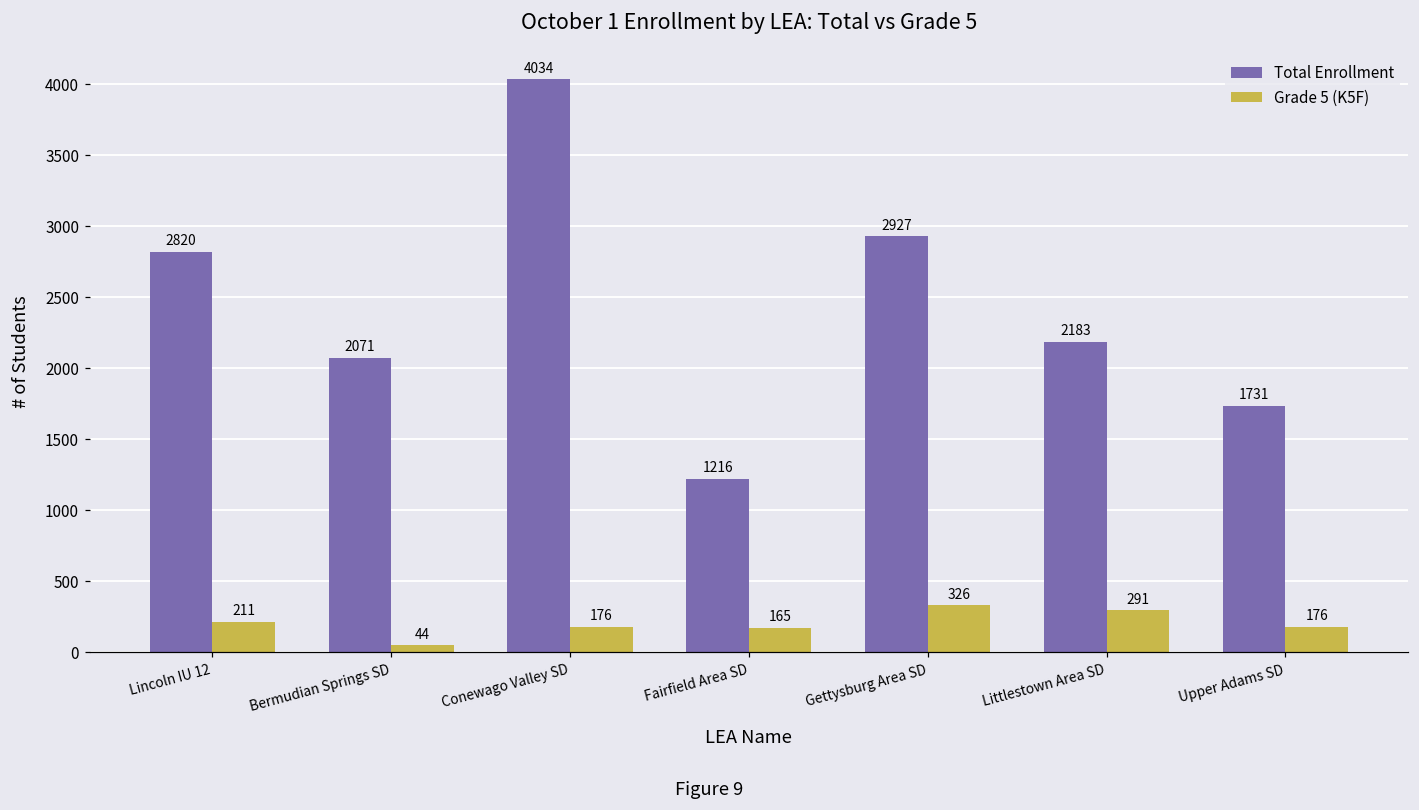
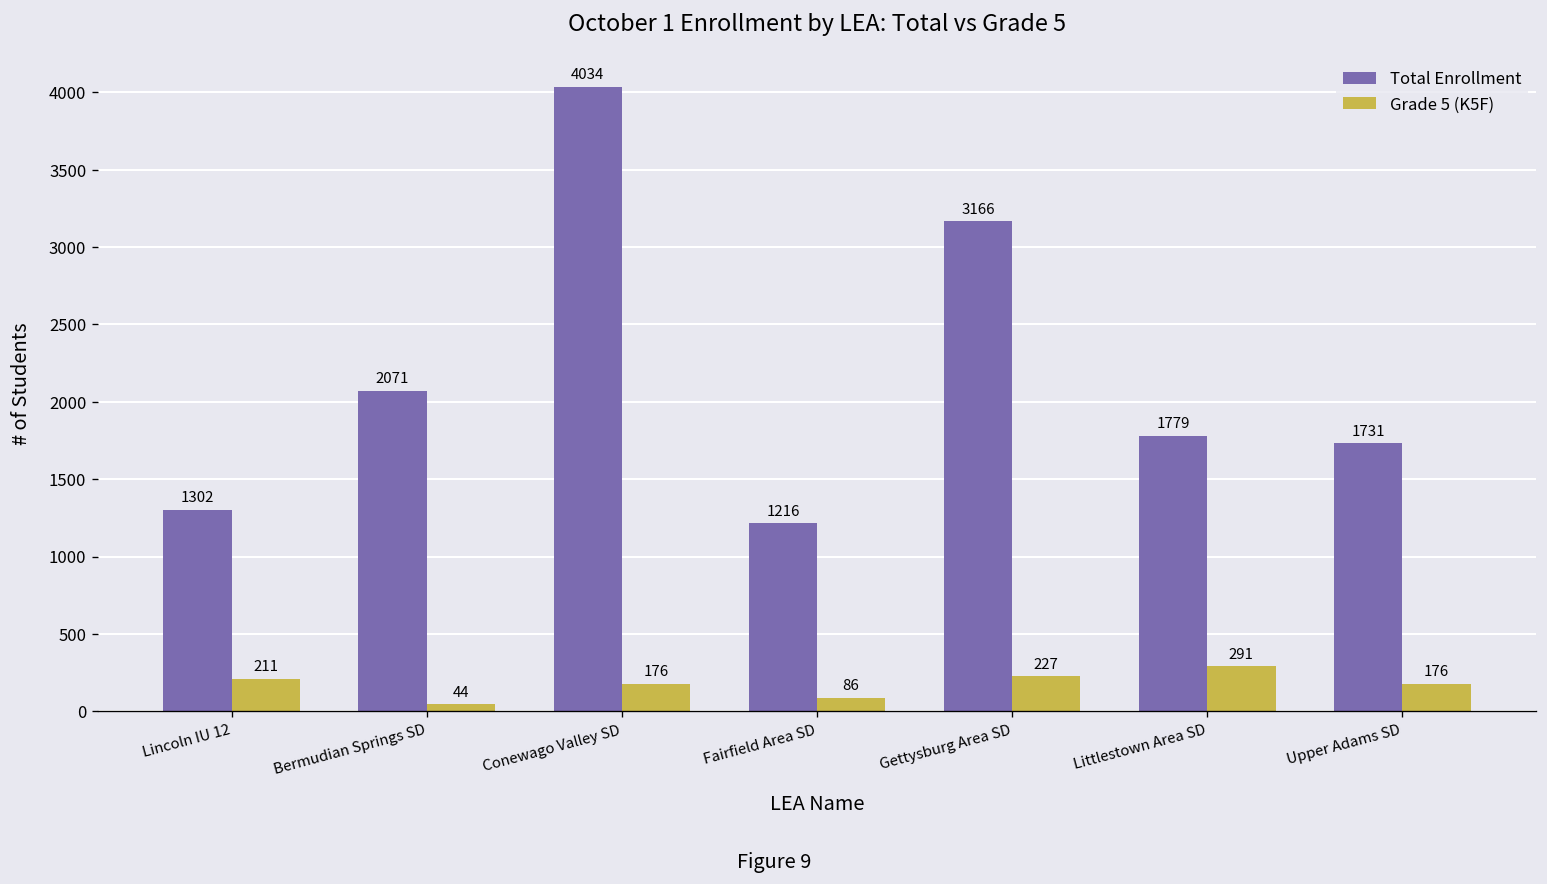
Total Enrollment, Lincoln IU 12: 2820 -> 1302
Grade 5 (K5F), Fairfield Area SD: 165 -> 86
Total Enrollment, Gettysburg Area SD: 2927 -> 3166
Grade 5 (K5F), Gettysburg Area SD: 326 -> 227
Total Enrollment, Littlestown Area SD: 2183 -> 1779
